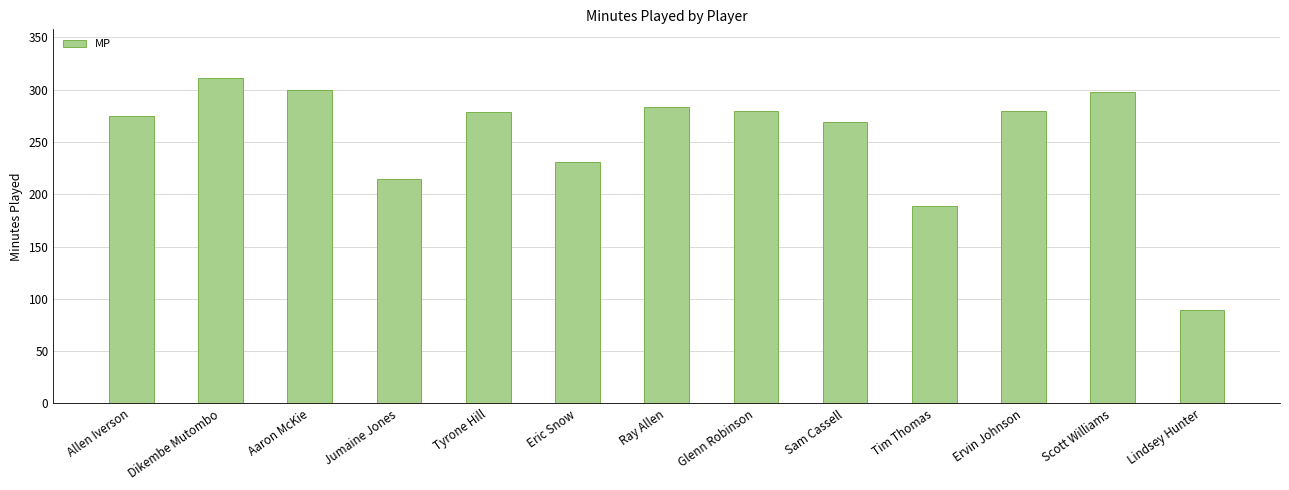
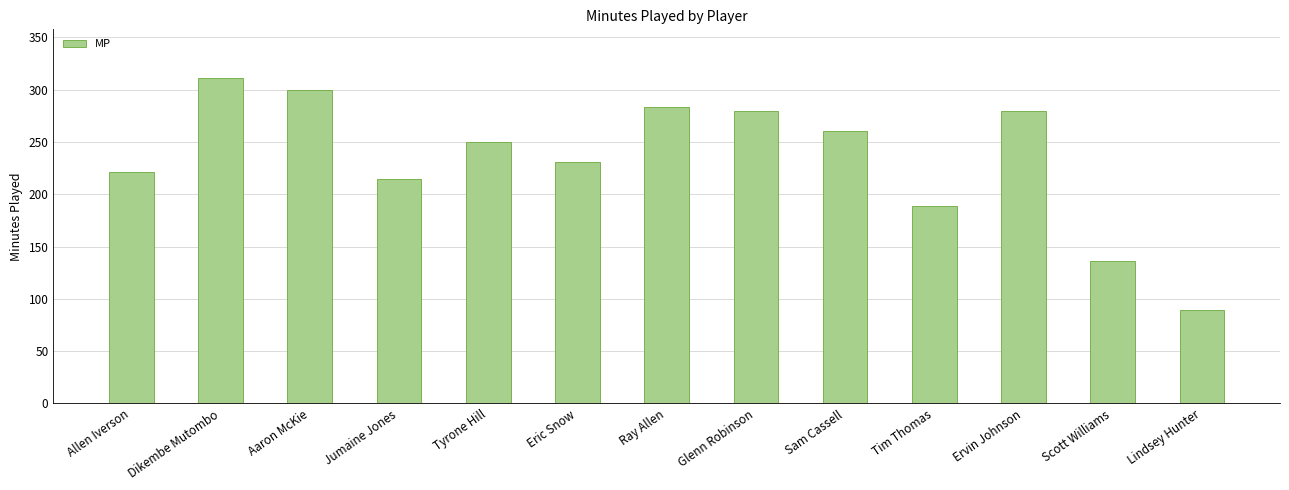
Allen Iverson: 275 -> 221
Tyrone Hill: 279 -> 250
Sam Cassell: 269 -> 260
Scott Williams: 298 -> 136
